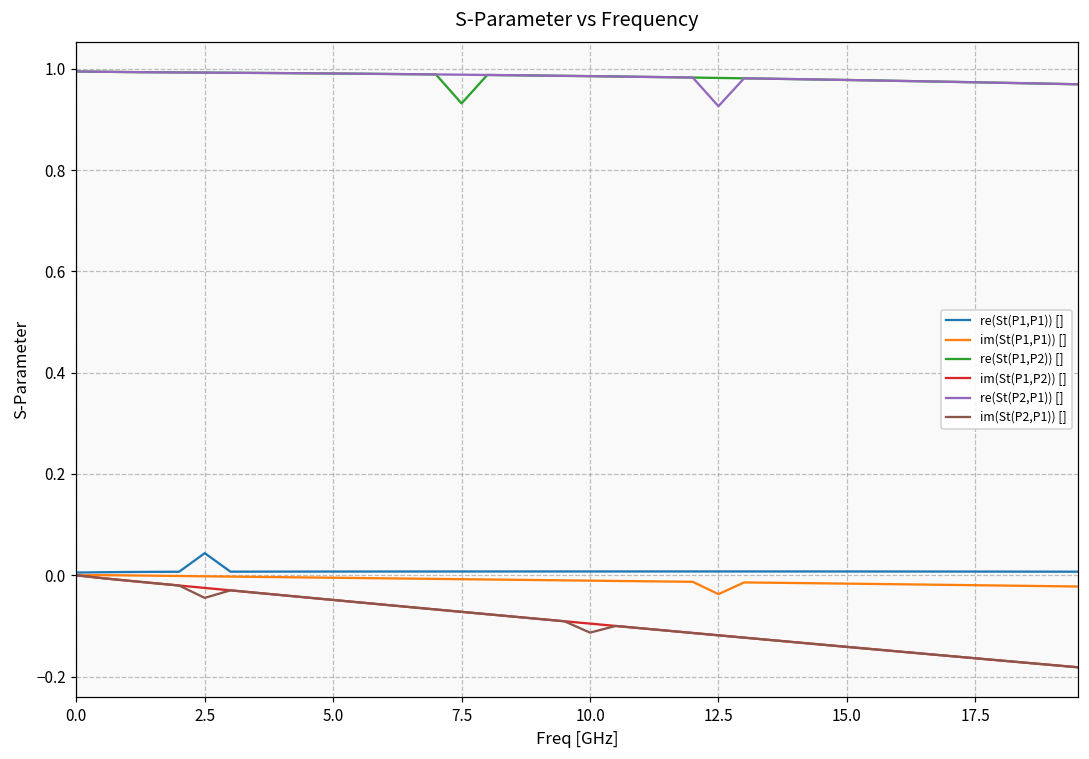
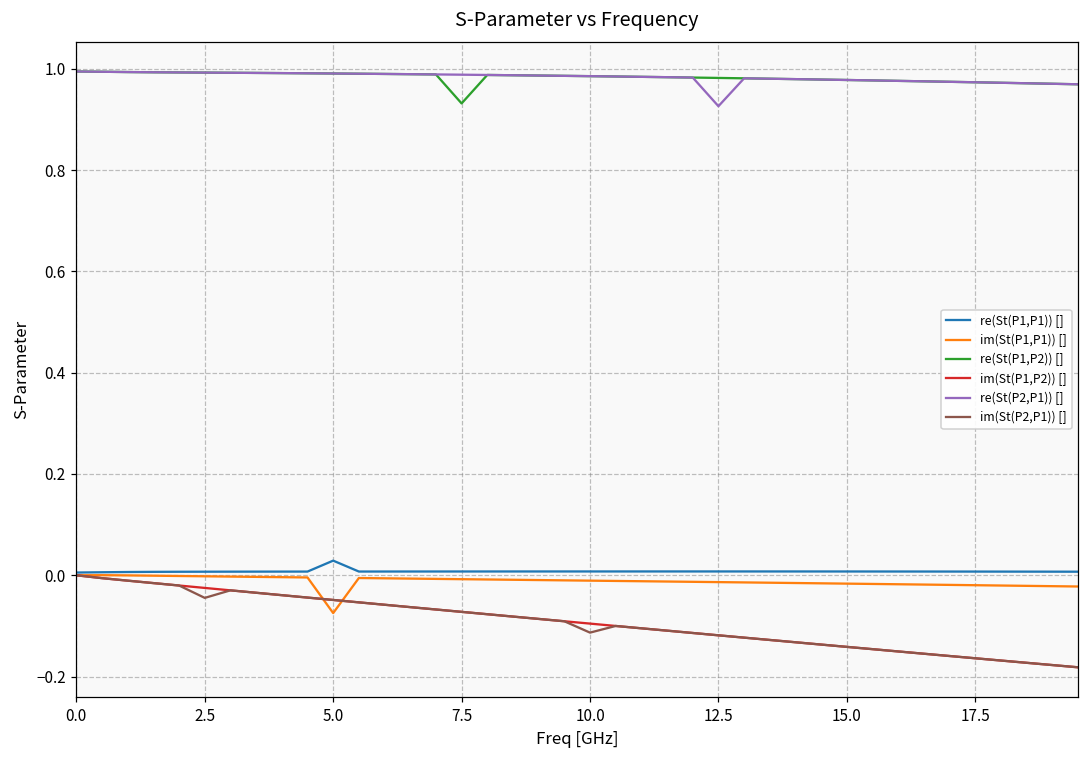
re(St(P1,P1)) [], 2.5: 0.04 -> 0.01
re(St(P1,P1)) [], 5.0: 0.01 -> 0.03
im(St(P1,P1)) [], 5.0: 0.00 -> -0.07
im(St(P1,P1)) [], 12.5: -0.04 -> -0.01
